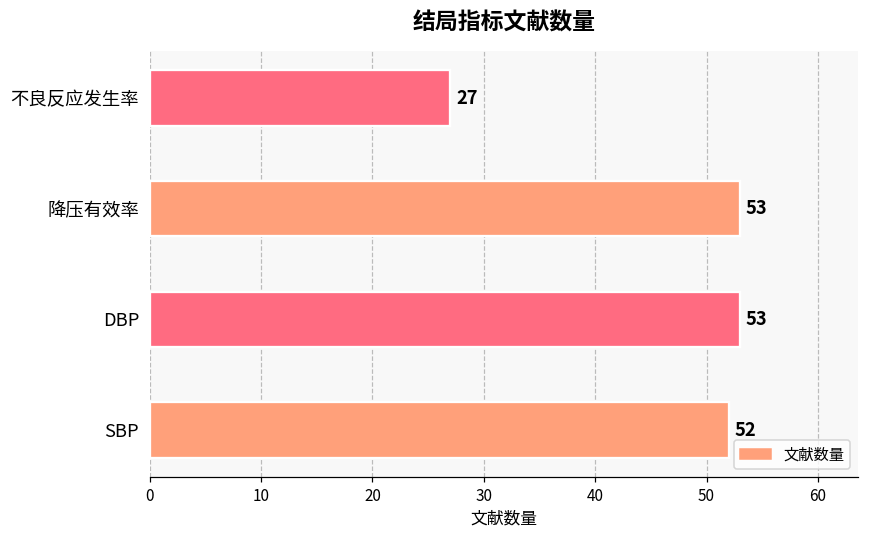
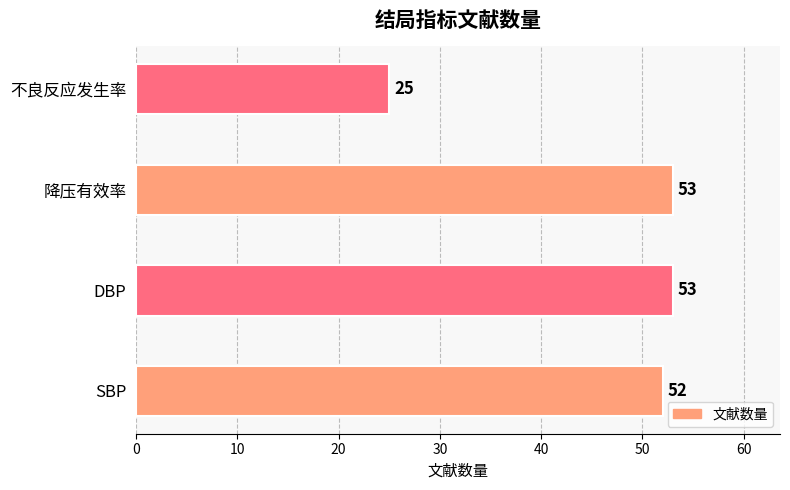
不良反应发生率: 27 -> 25
